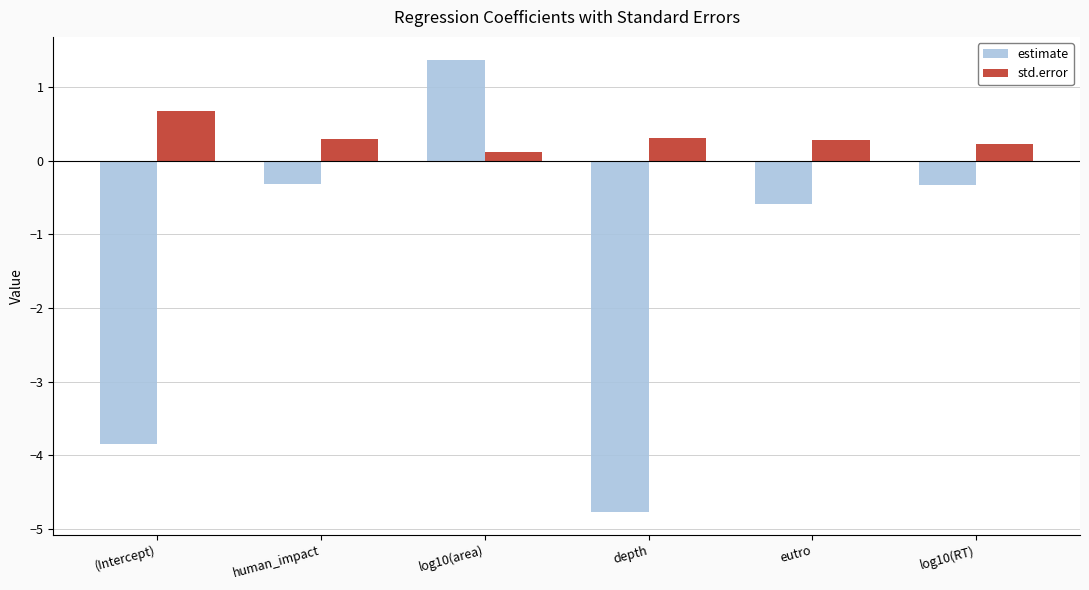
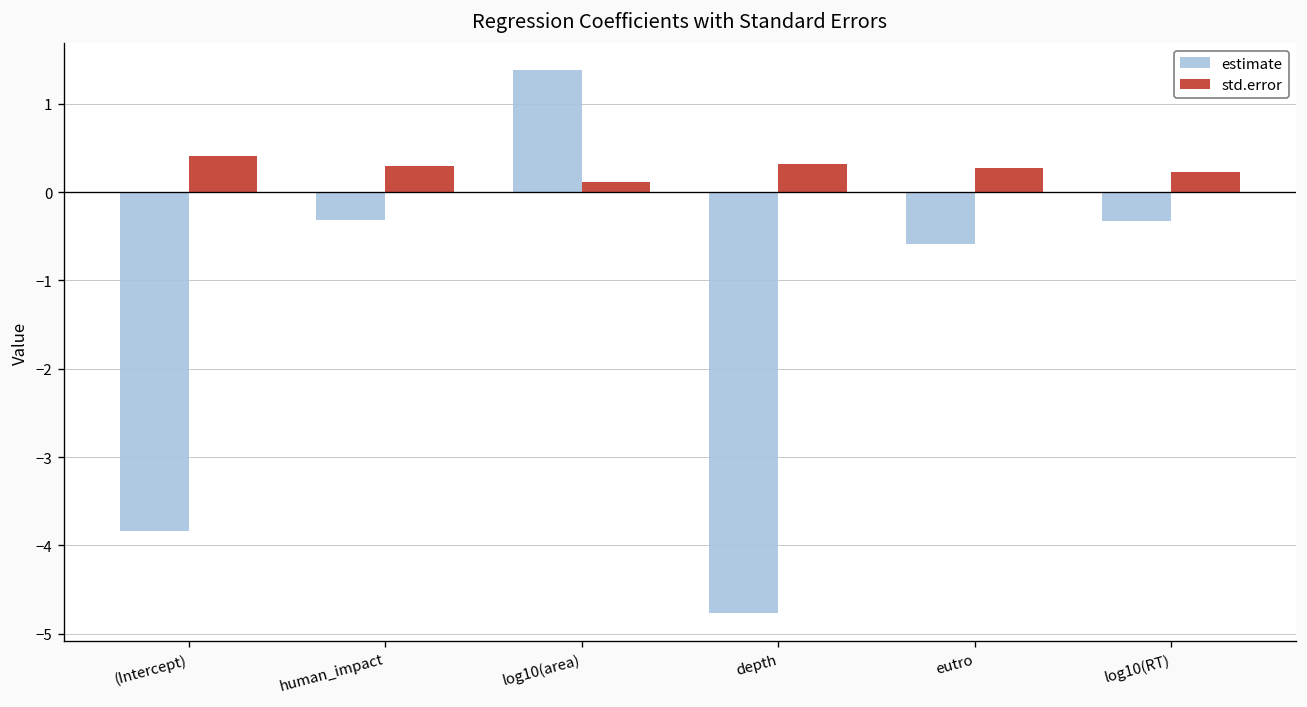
std.error, (Intercept): 0.7 -> 0.4
